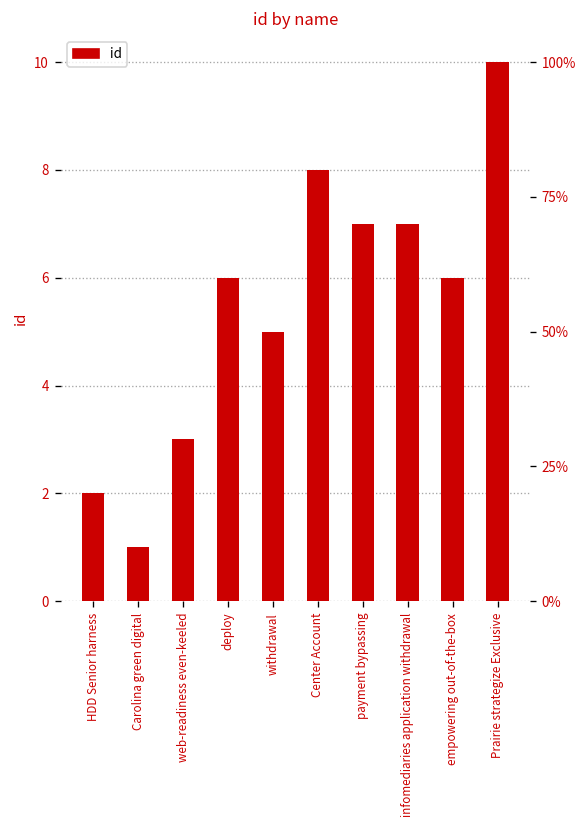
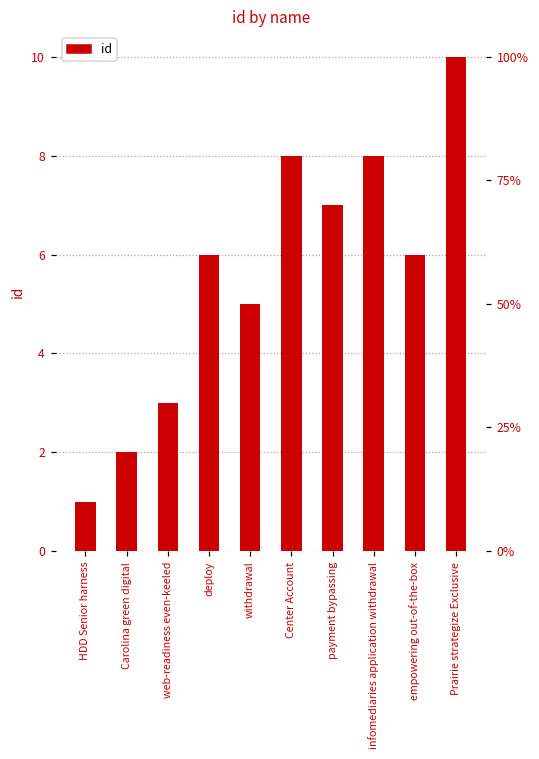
HDD Senior harness: 2 -> 1
Carolina green digital: 1 -> 2
infomediaries application withdrawal: 7 -> 8
